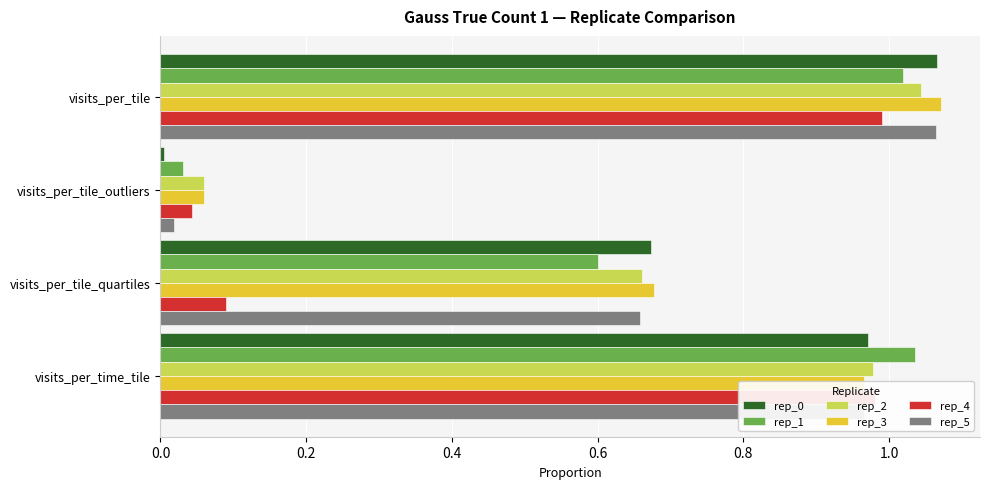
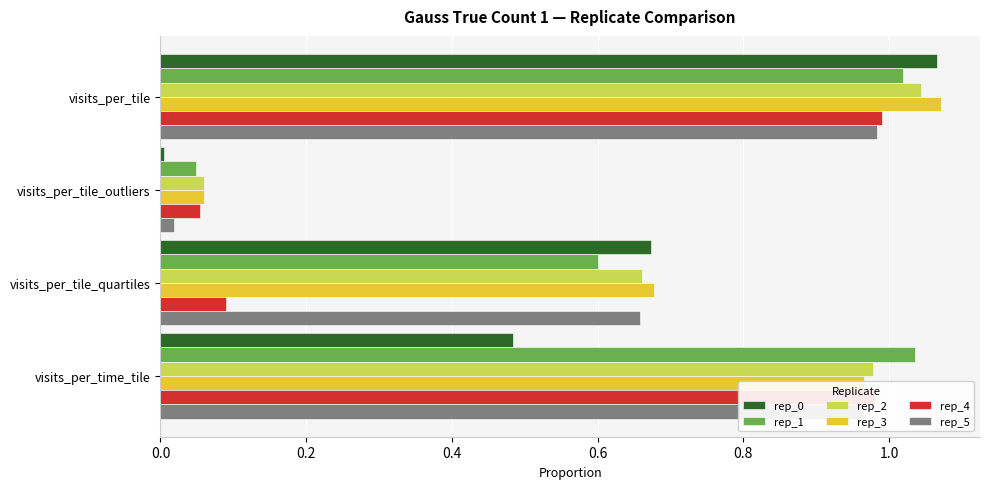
rep_5, visits_per_tile: 1.06 -> 0.98
rep_1, visits_per_tile_outliers: 0.03 -> 0.05
rep_4, visits_per_tile_outliers: 0.04 -> 0.05
rep_0, visits_per_time_tile: 0.97 -> 0.48
